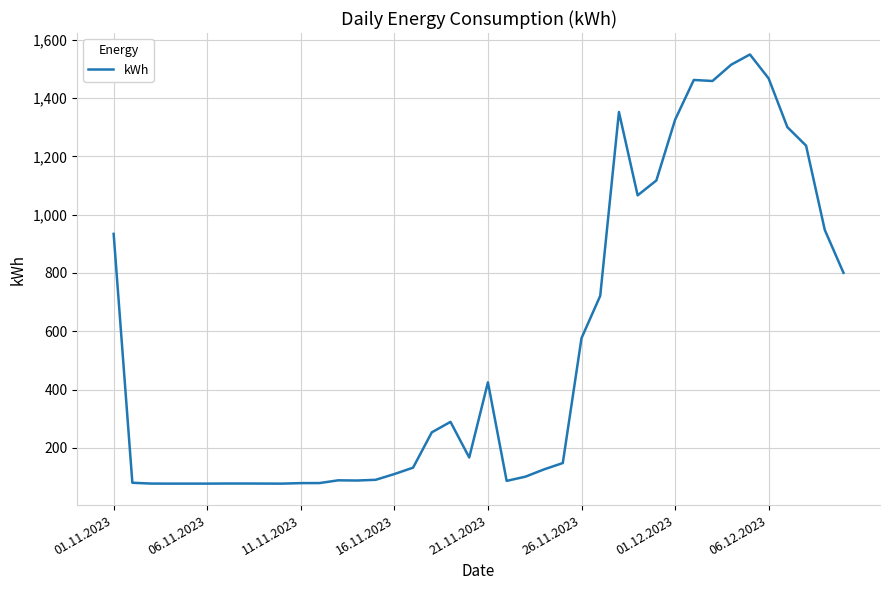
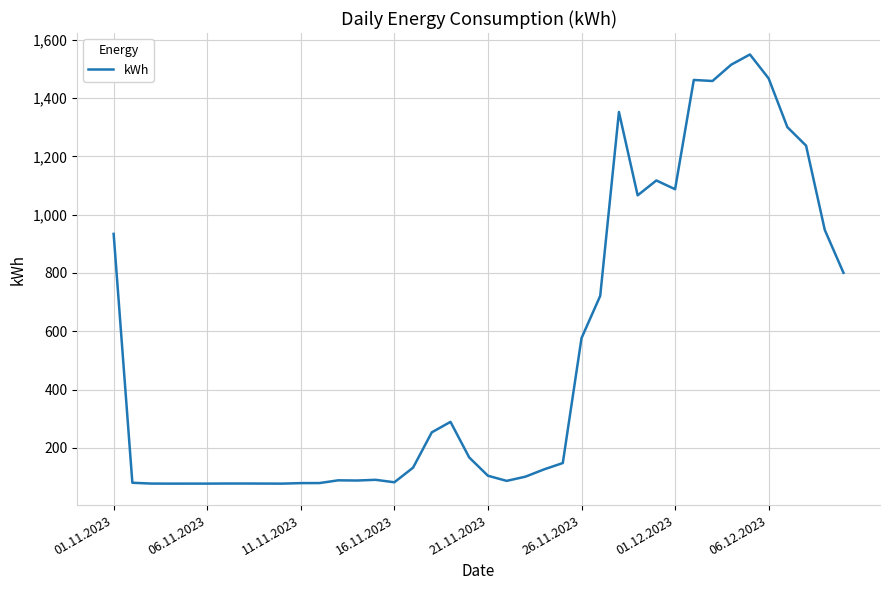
16.11.2023: 110 -> 80
21.11.2023: 420 -> 100
01.12.2023: 1,330 -> 1,090
